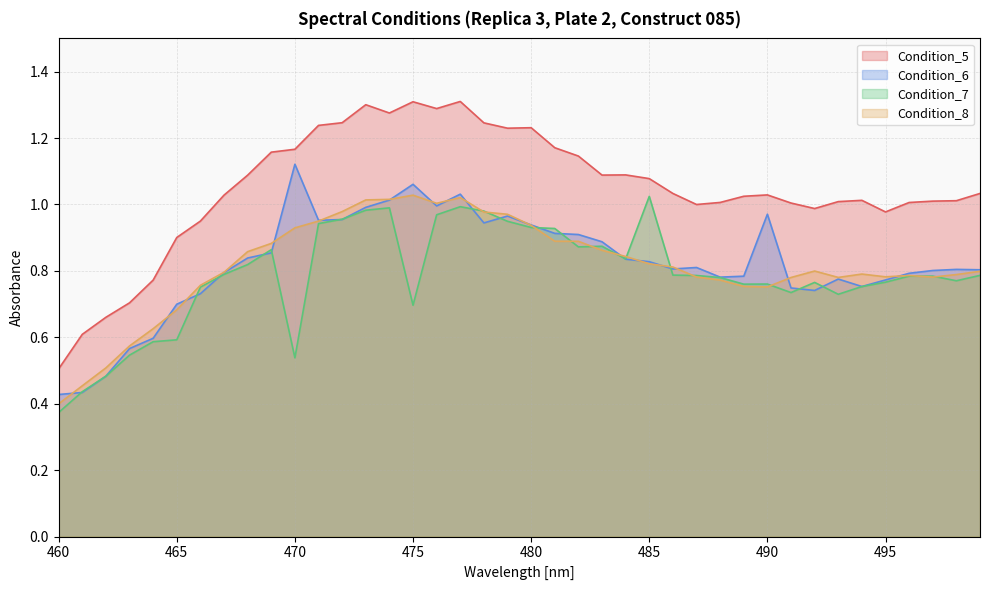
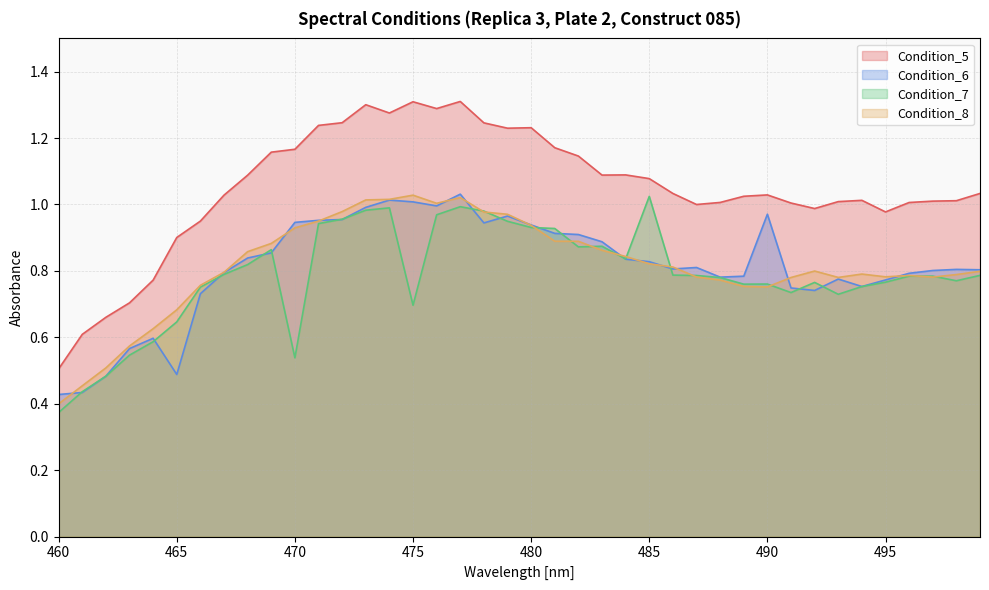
Condition_6, 465: 0.70 -> 0.49
Condition_7, 465: 0.59 -> 0.65
Condition_6, 470: 1.12 -> 0.95
Condition_6, 475: 1.06 -> 1.01
